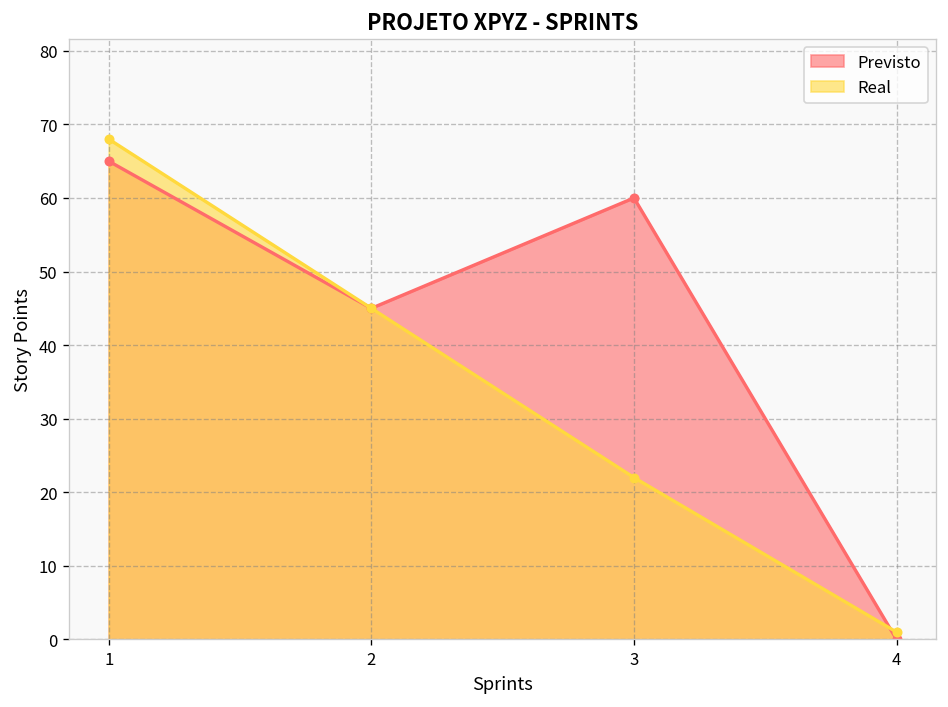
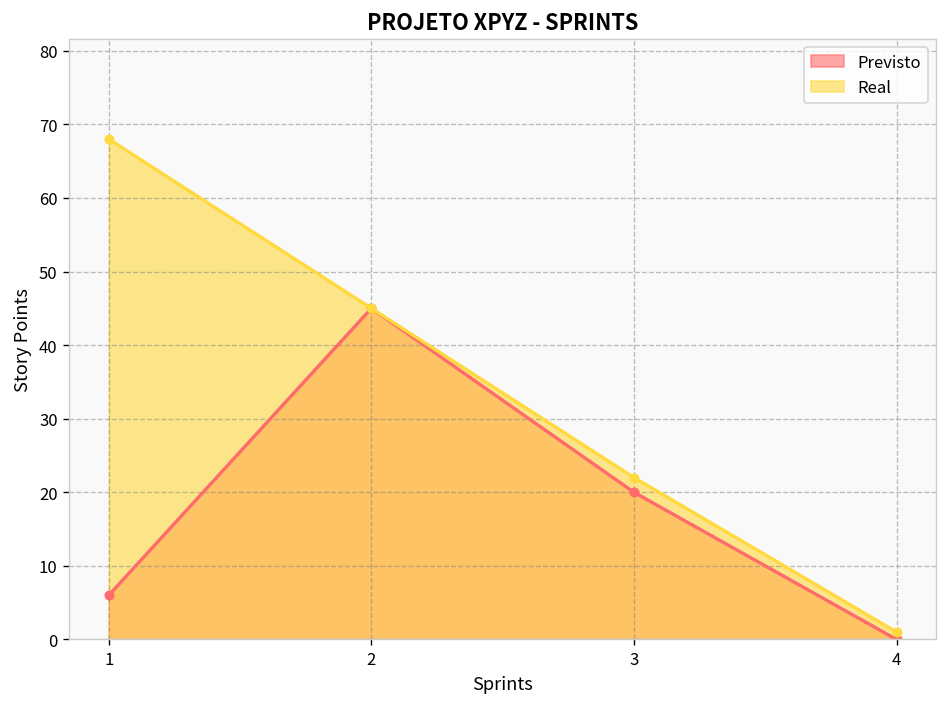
Previsto, 1: 65 -> 6
Previsto, 3: 60 -> 20
